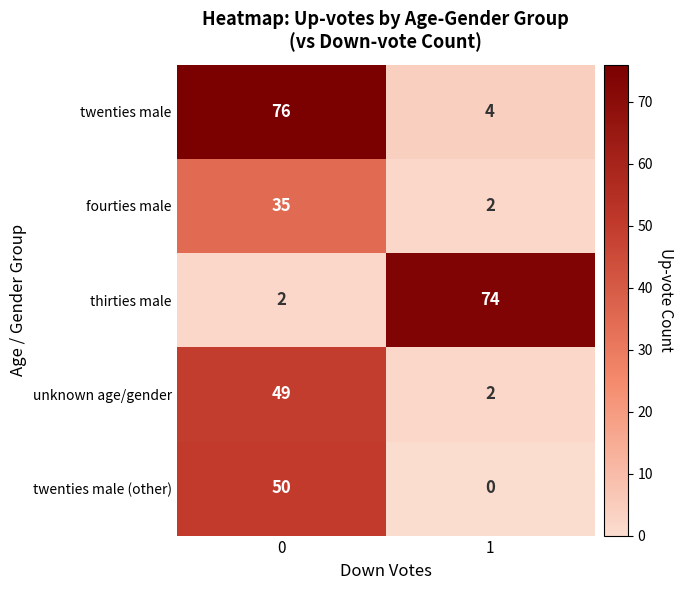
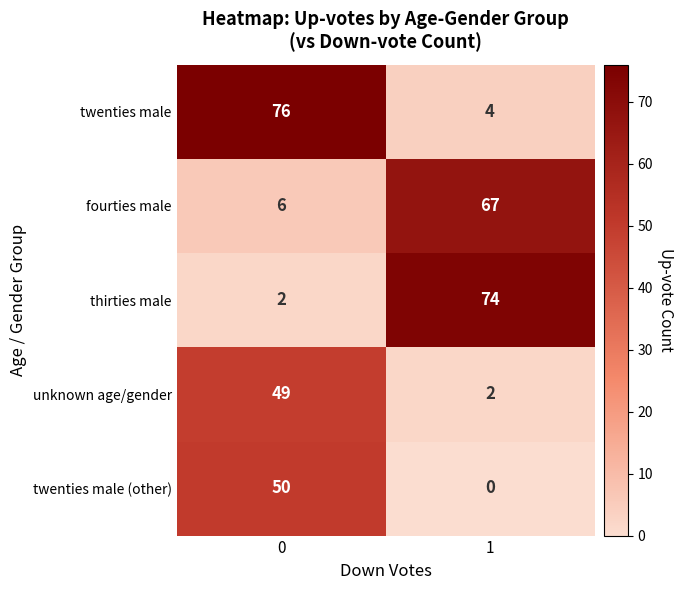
fourties male, 0: 35 -> 6
fourties male, 1: 2 -> 67
